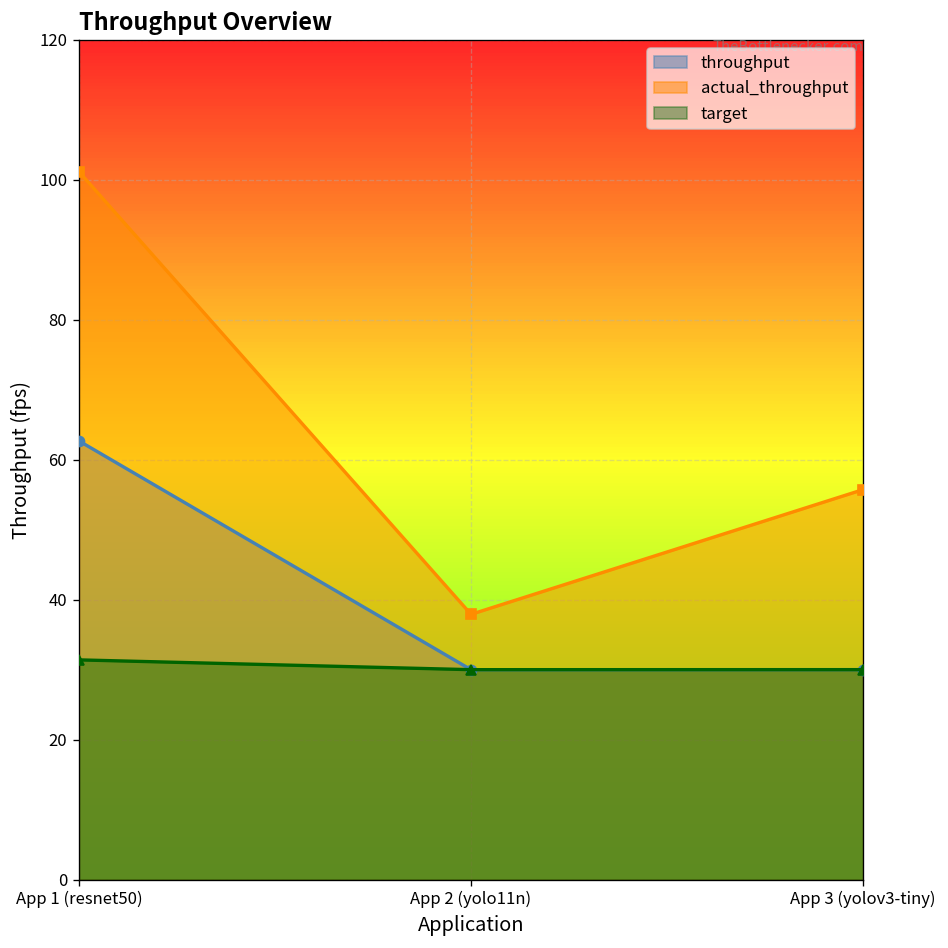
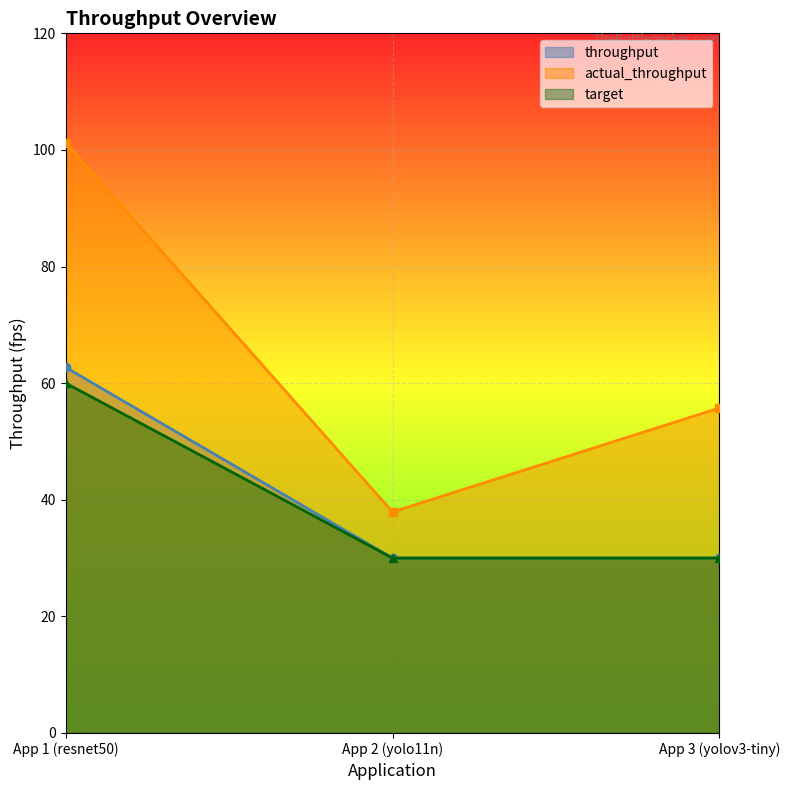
target, App 1 (resnet50): 31 -> 60
